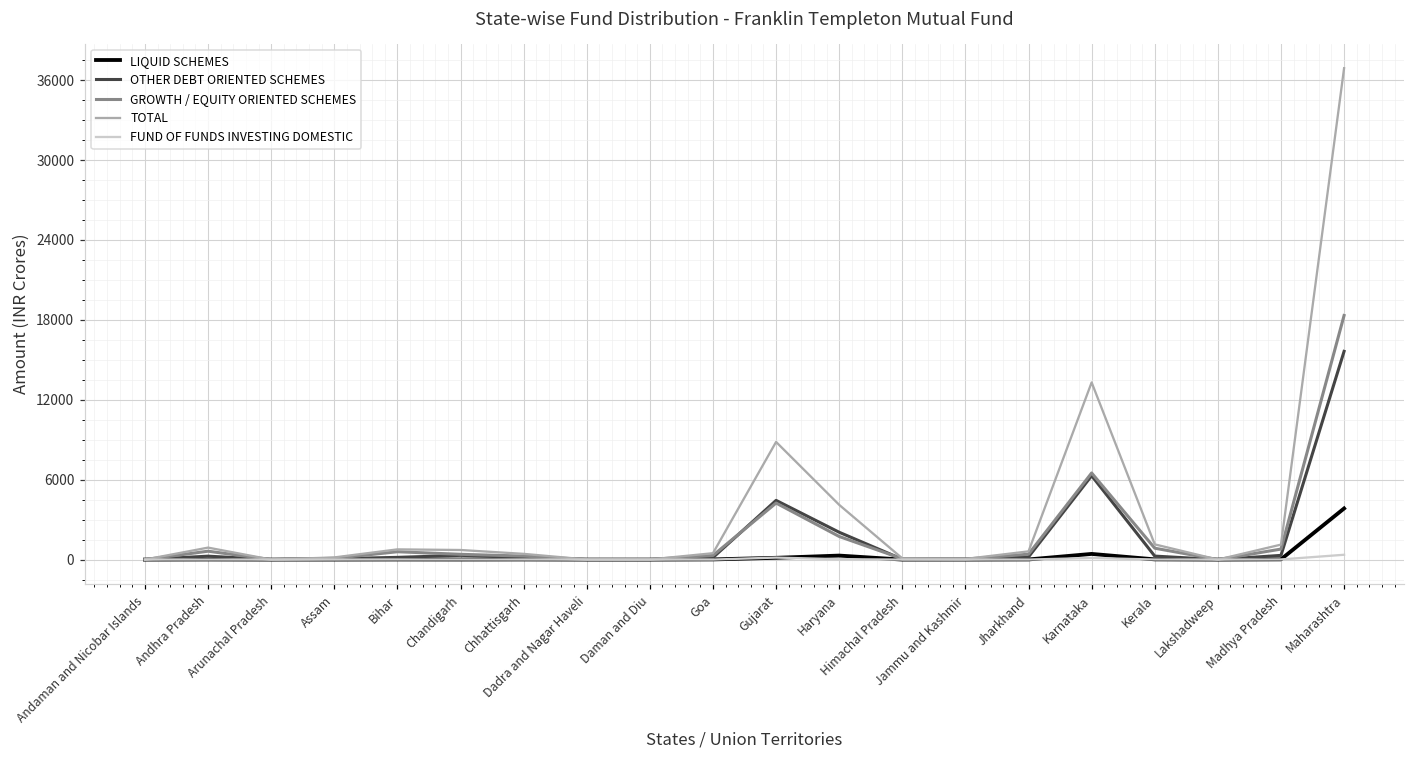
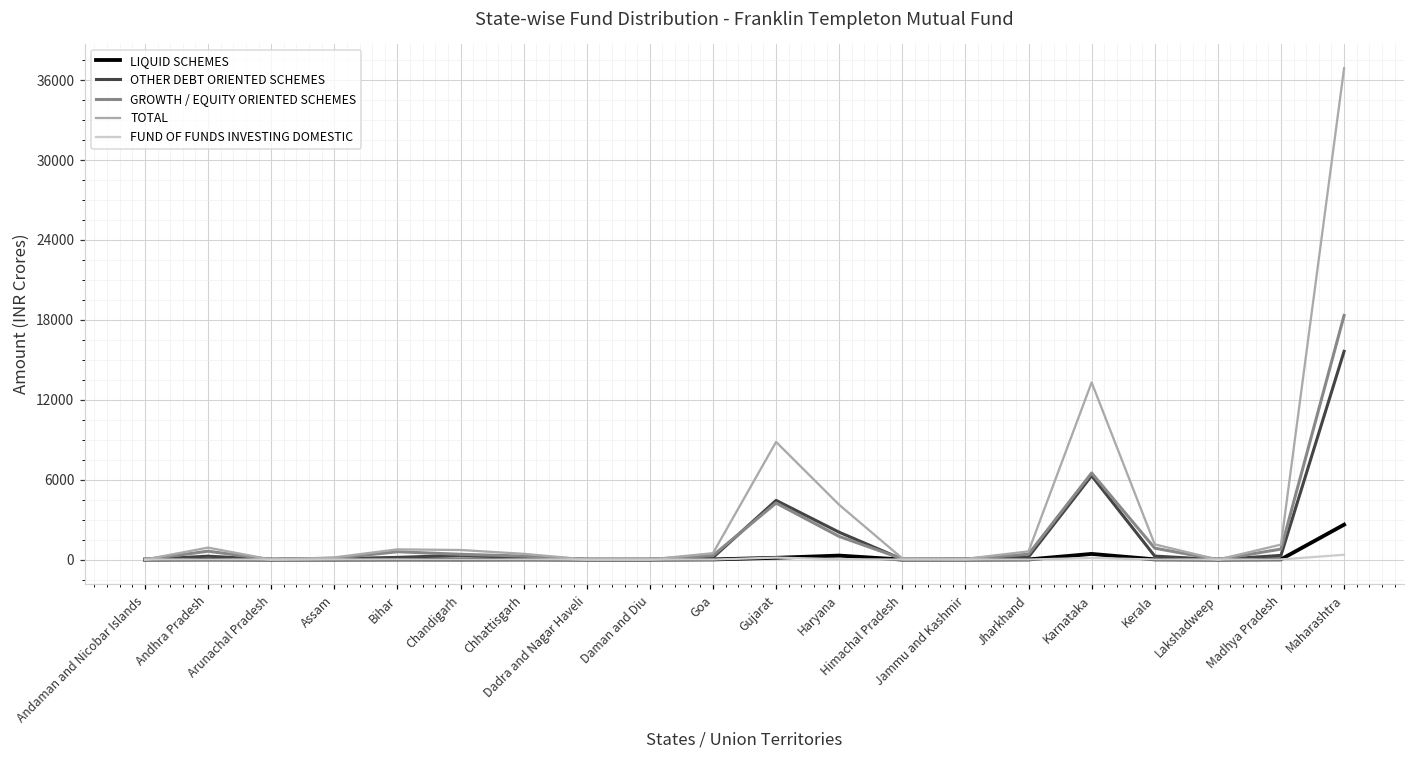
LIQUID SCHEMES, Maharashtra: 3800 -> 2600
